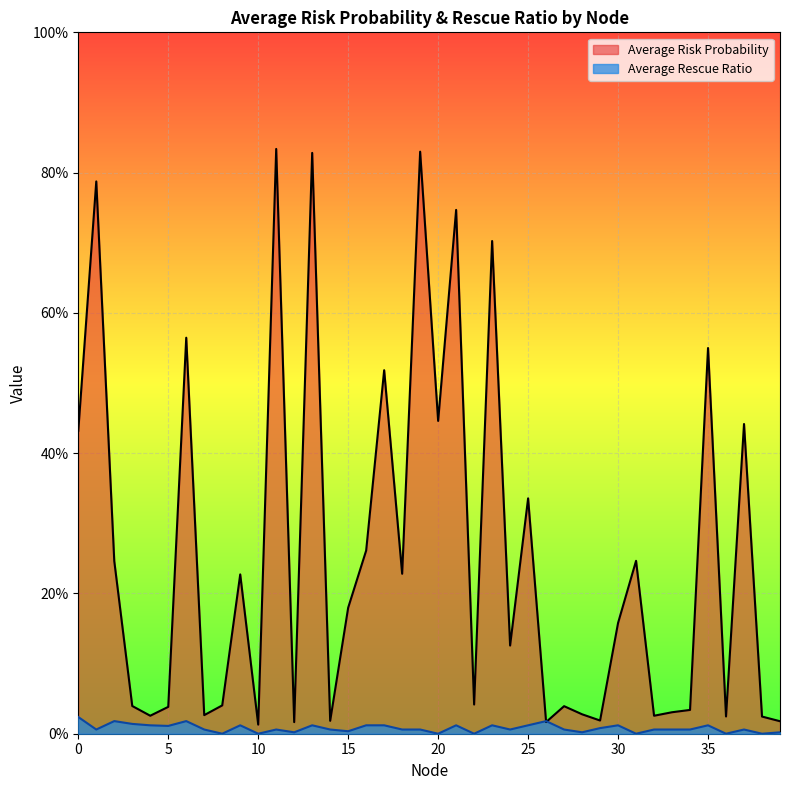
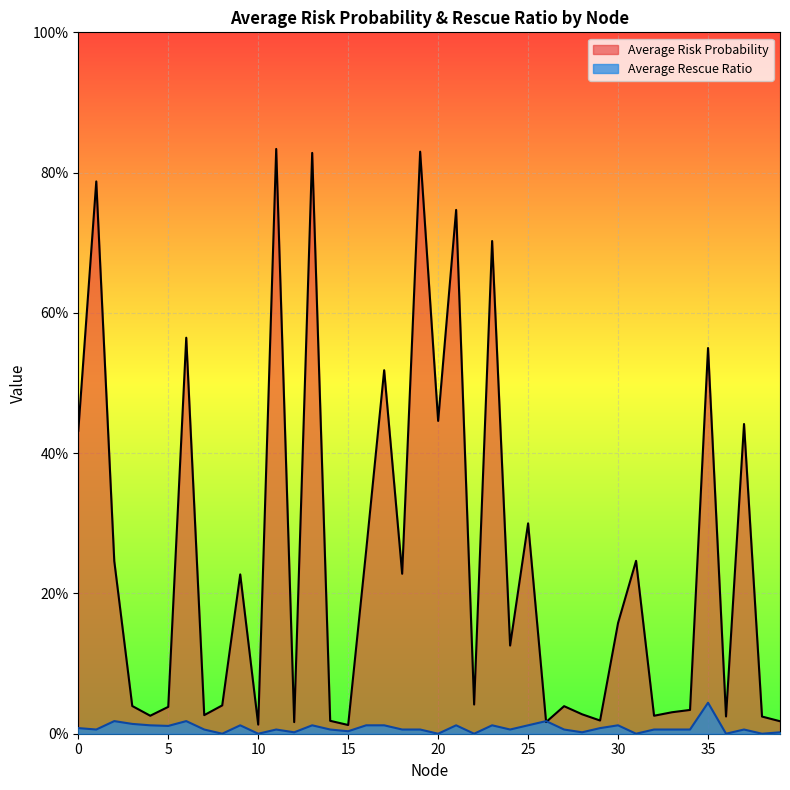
Average Rescue Ratio, 0: 2% -> 1%
Average Risk Probability, 15: 18% -> 1%
Average Risk Probability, 25: 34% -> 30%
Average Rescue Ratio, 35: 1% -> 4%
